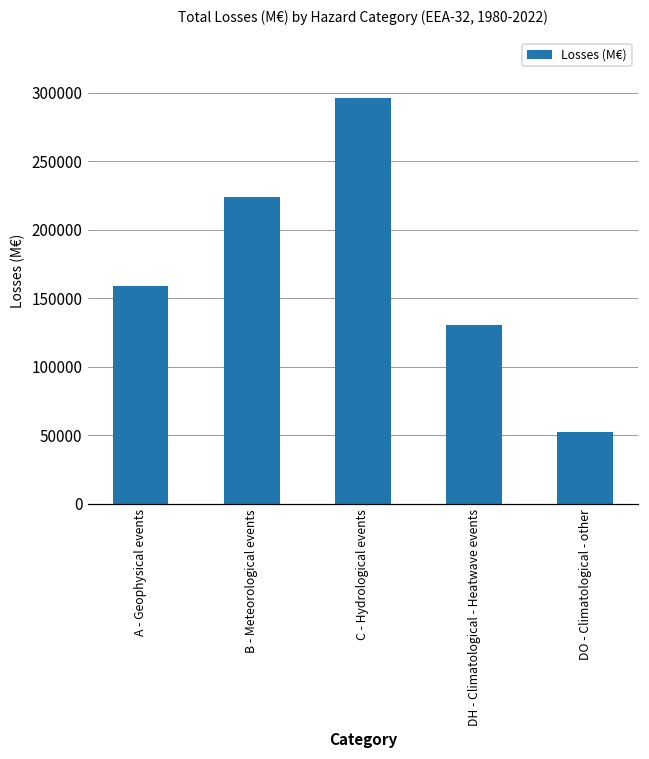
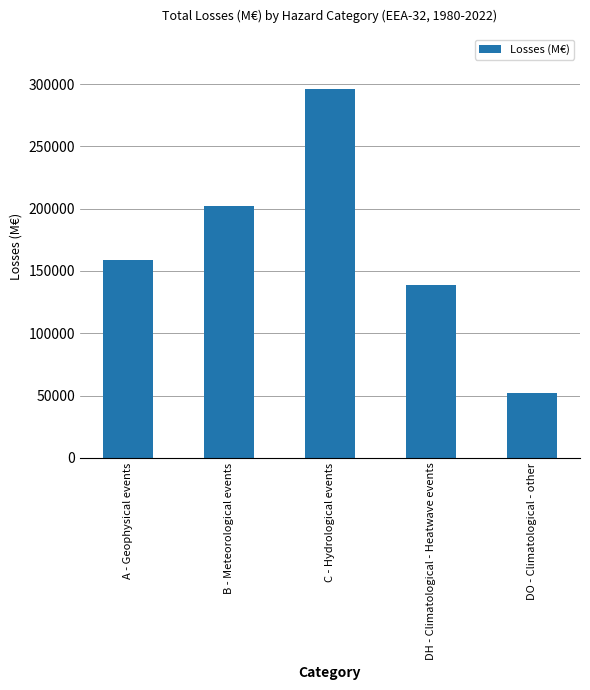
B - Meteorological events: 224000 -> 202000
DH - Climatological - Heatwave events: 130000 -> 139000
